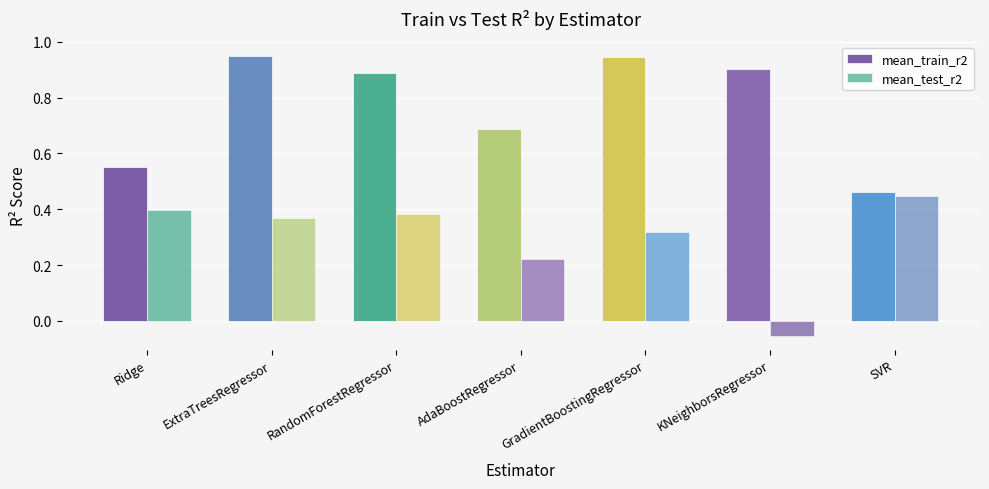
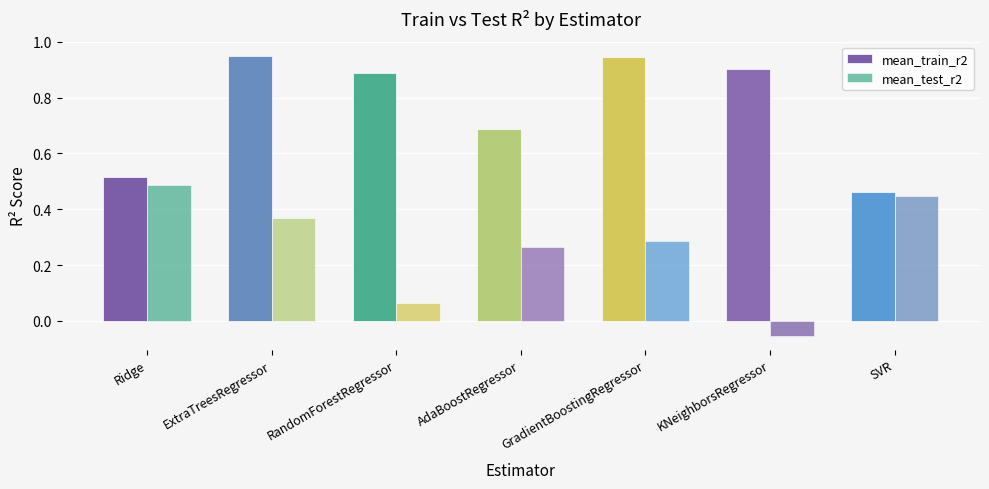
mean_train_r2, Ridge: 0.55 -> 0.51
mean_test_r2, Ridge: 0.40 -> 0.49
mean_test_r2, RandomForestRegressor: 0.38 -> 0.07
mean_test_r2, AdaBoostRegressor: 0.22 -> 0.27
mean_test_r2, GradientBoostingRegressor: 0.32 -> 0.29
